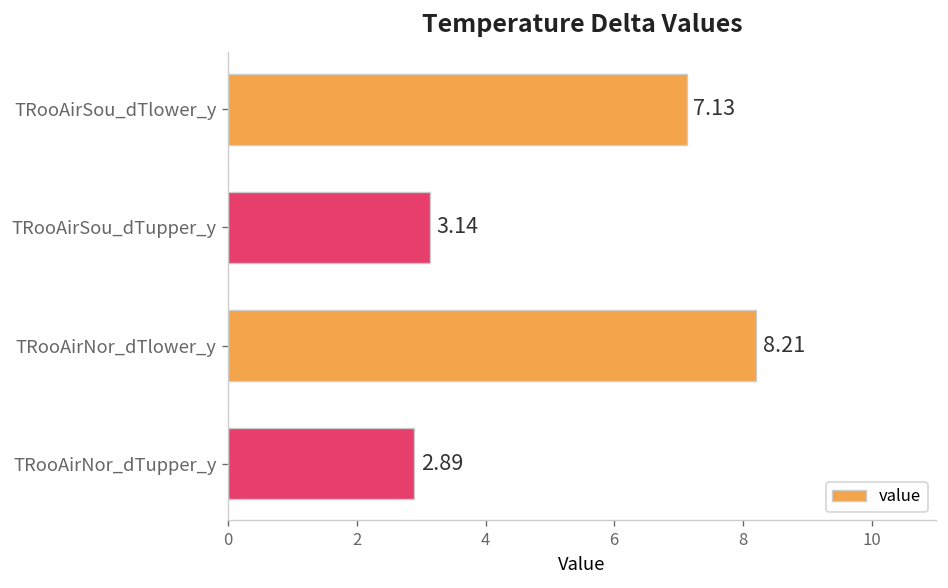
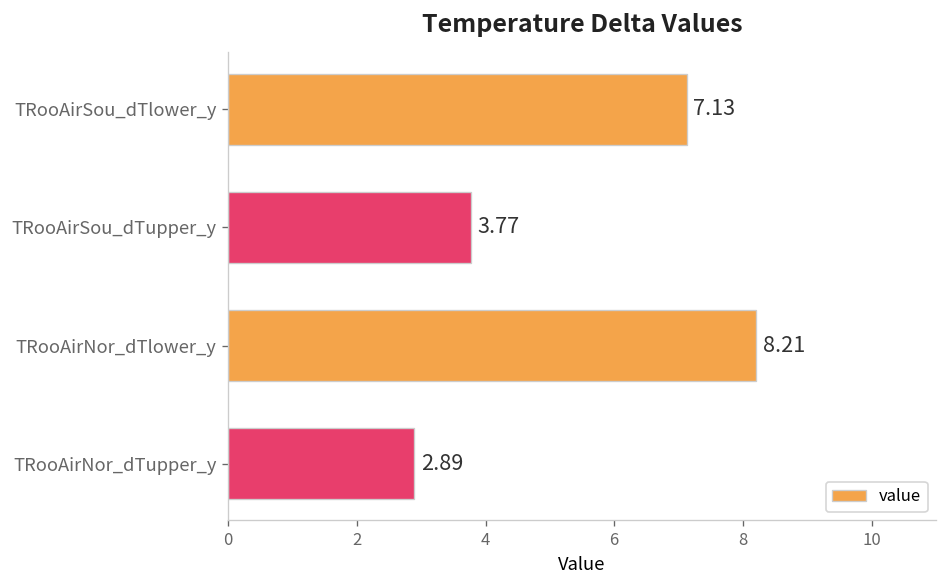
TRooAirSou_dTupper_y: 3.14 -> 3.77
